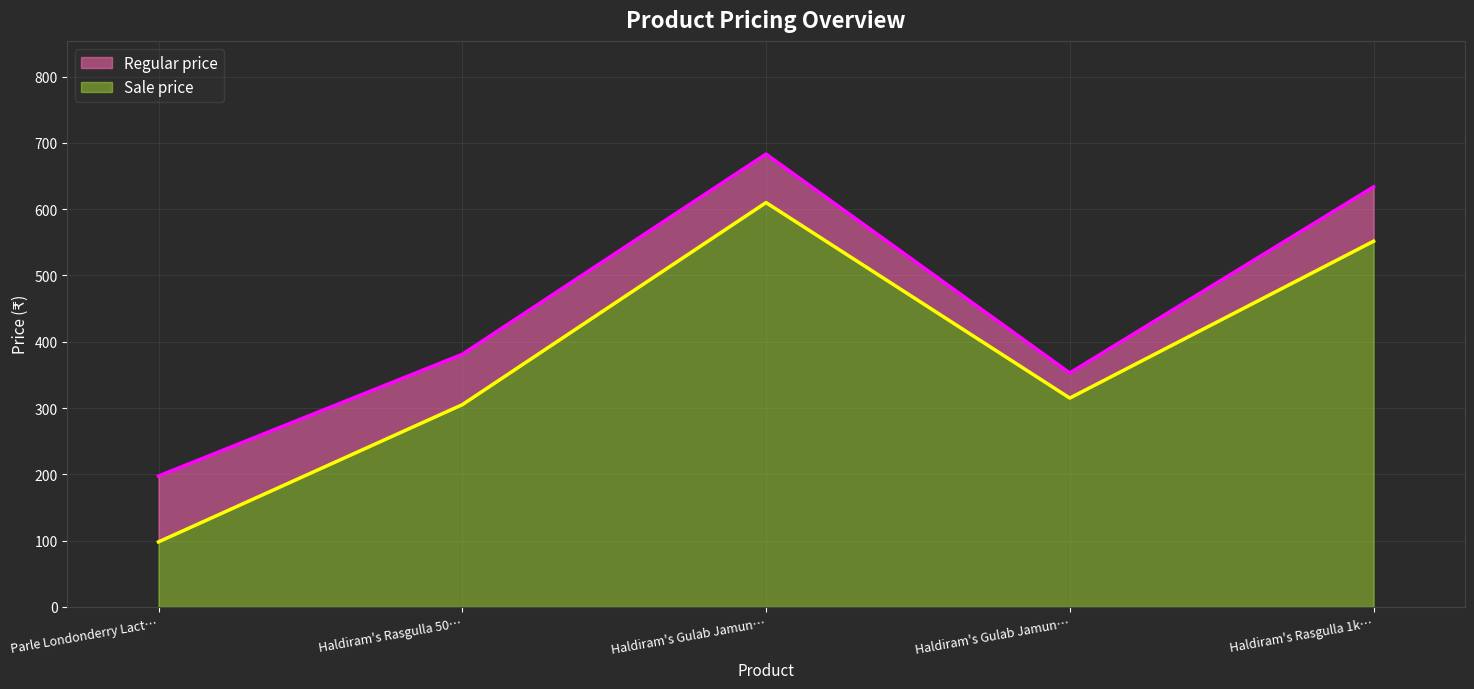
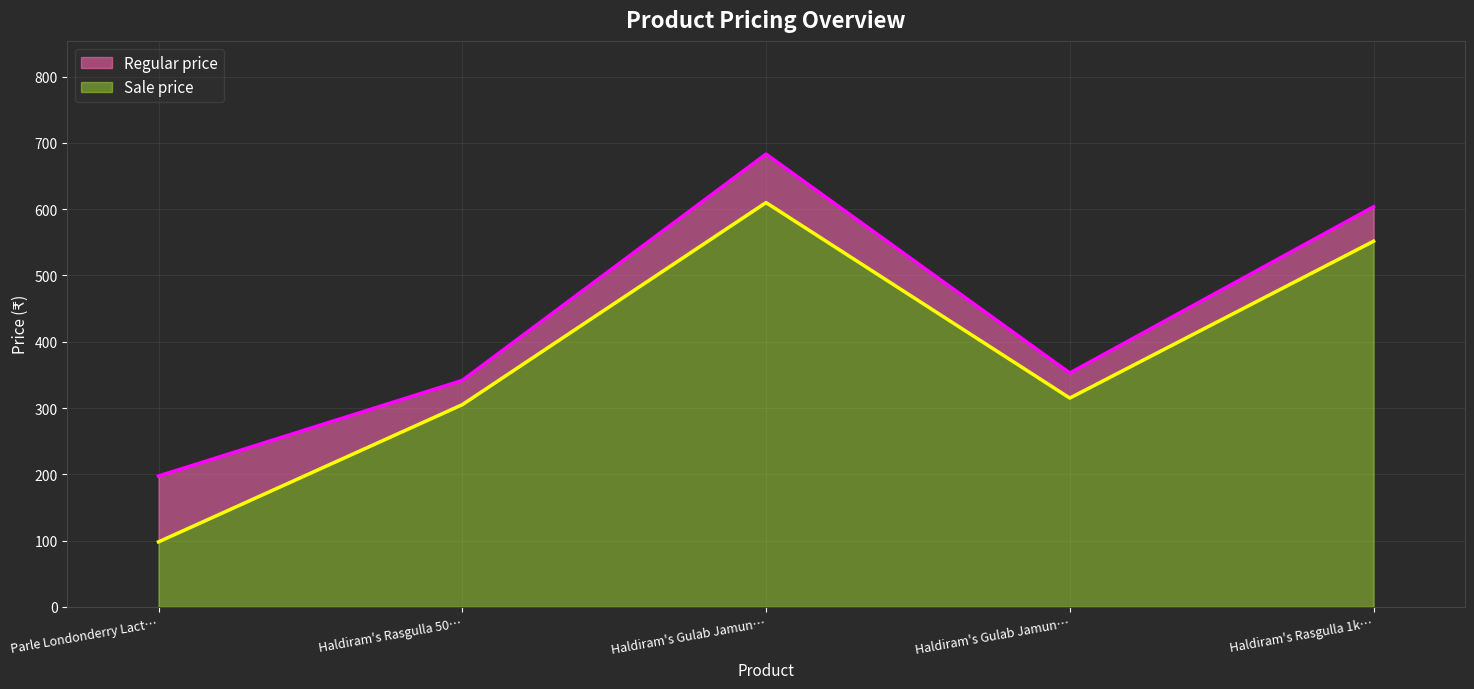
Regular price, Haldiram's Rasgulla 50…: 380 -> 340
Regular price, Haldiram's Rasgulla 1k…: 630 -> 600
